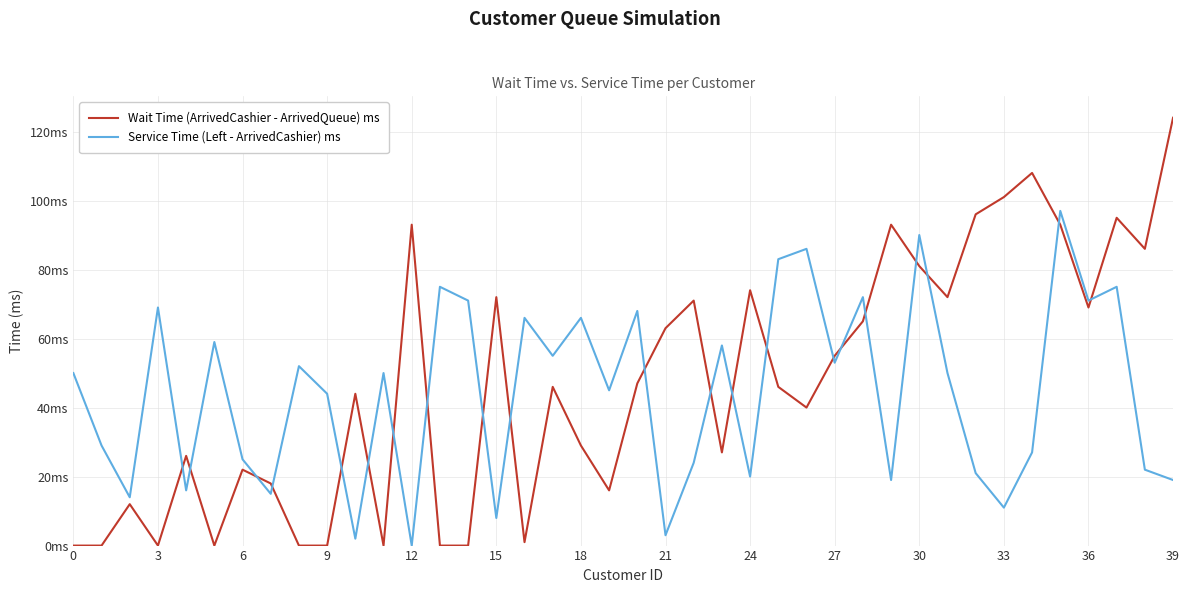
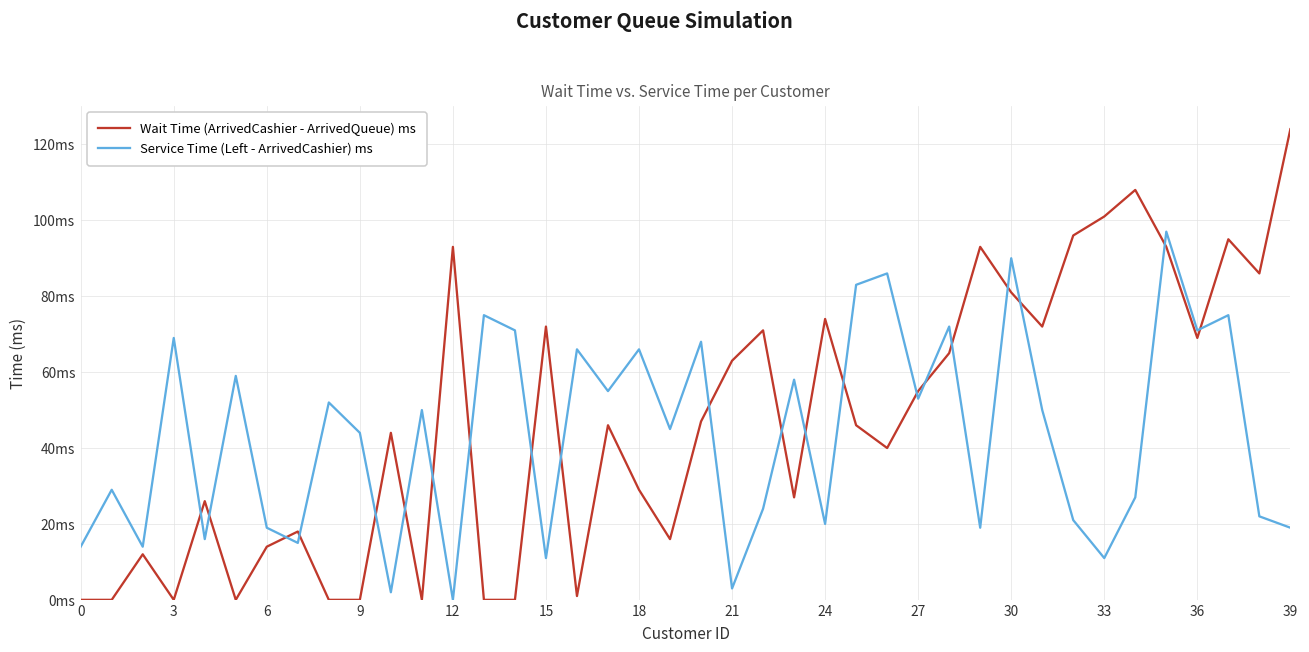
Service Time (Left - ArrivedCashier) ms, 0: 50ms -> 14ms
Wait Time (ArrivedCashier - ArrivedQueue) ms, 6: 22ms -> 14ms
Service Time (Left - ArrivedCashier) ms, 6: 25ms -> 19ms
Service Time (Left - ArrivedCashier) ms, 15: 8ms -> 11ms
